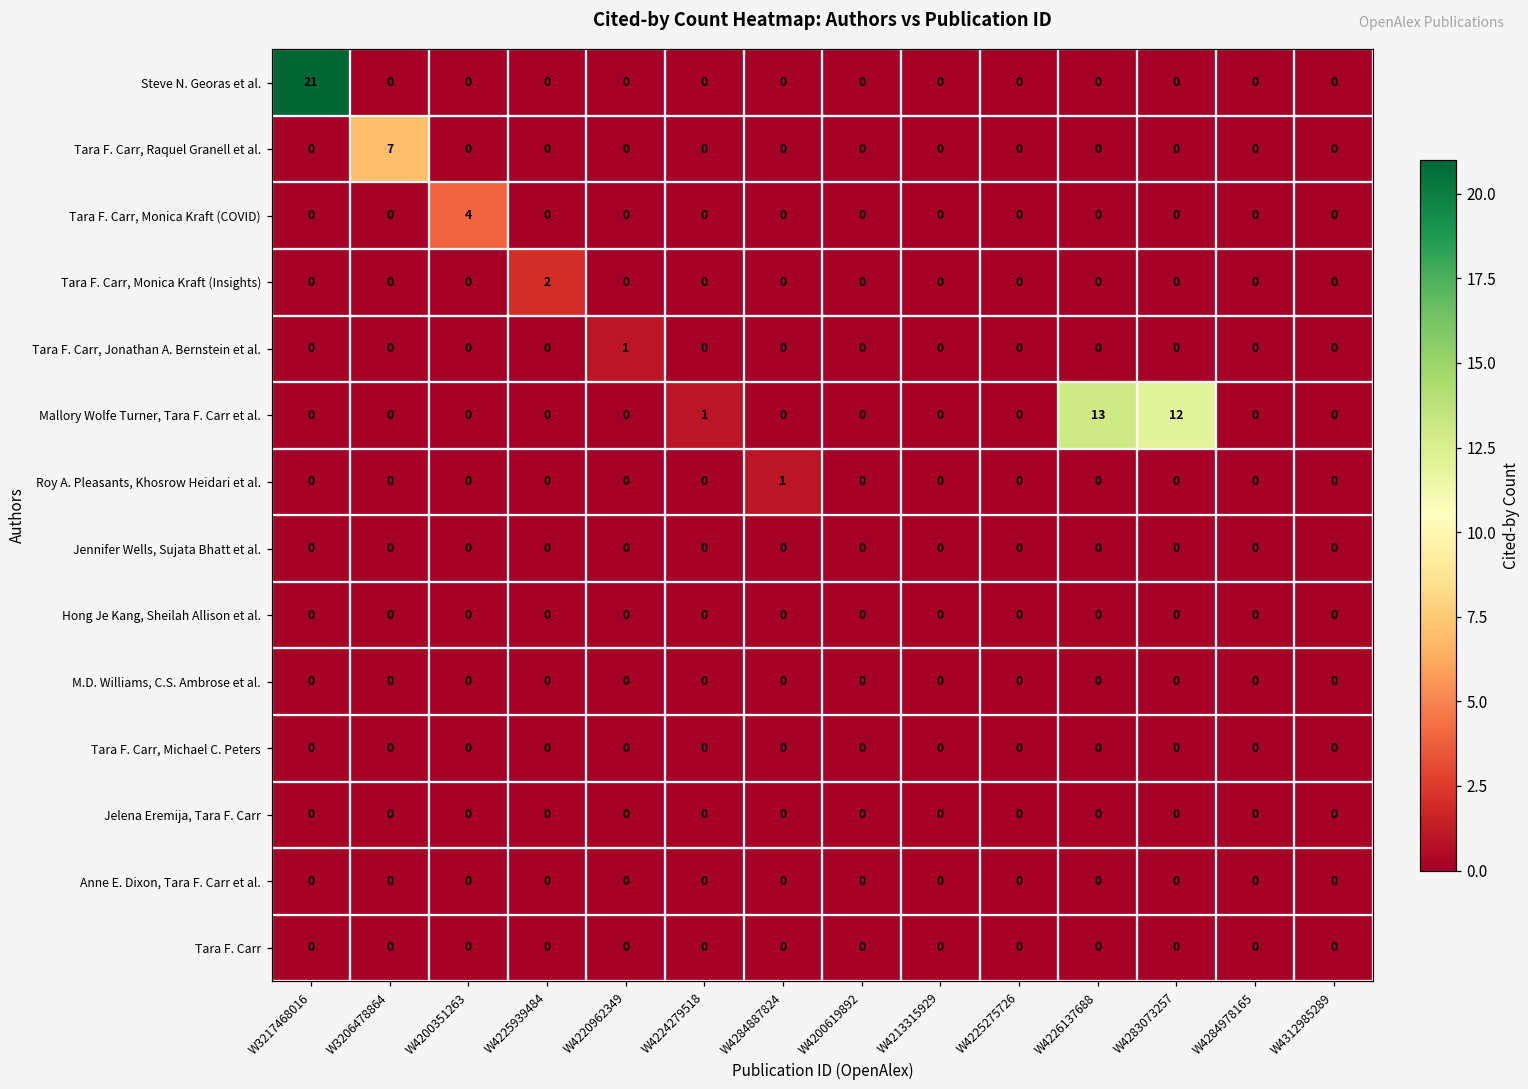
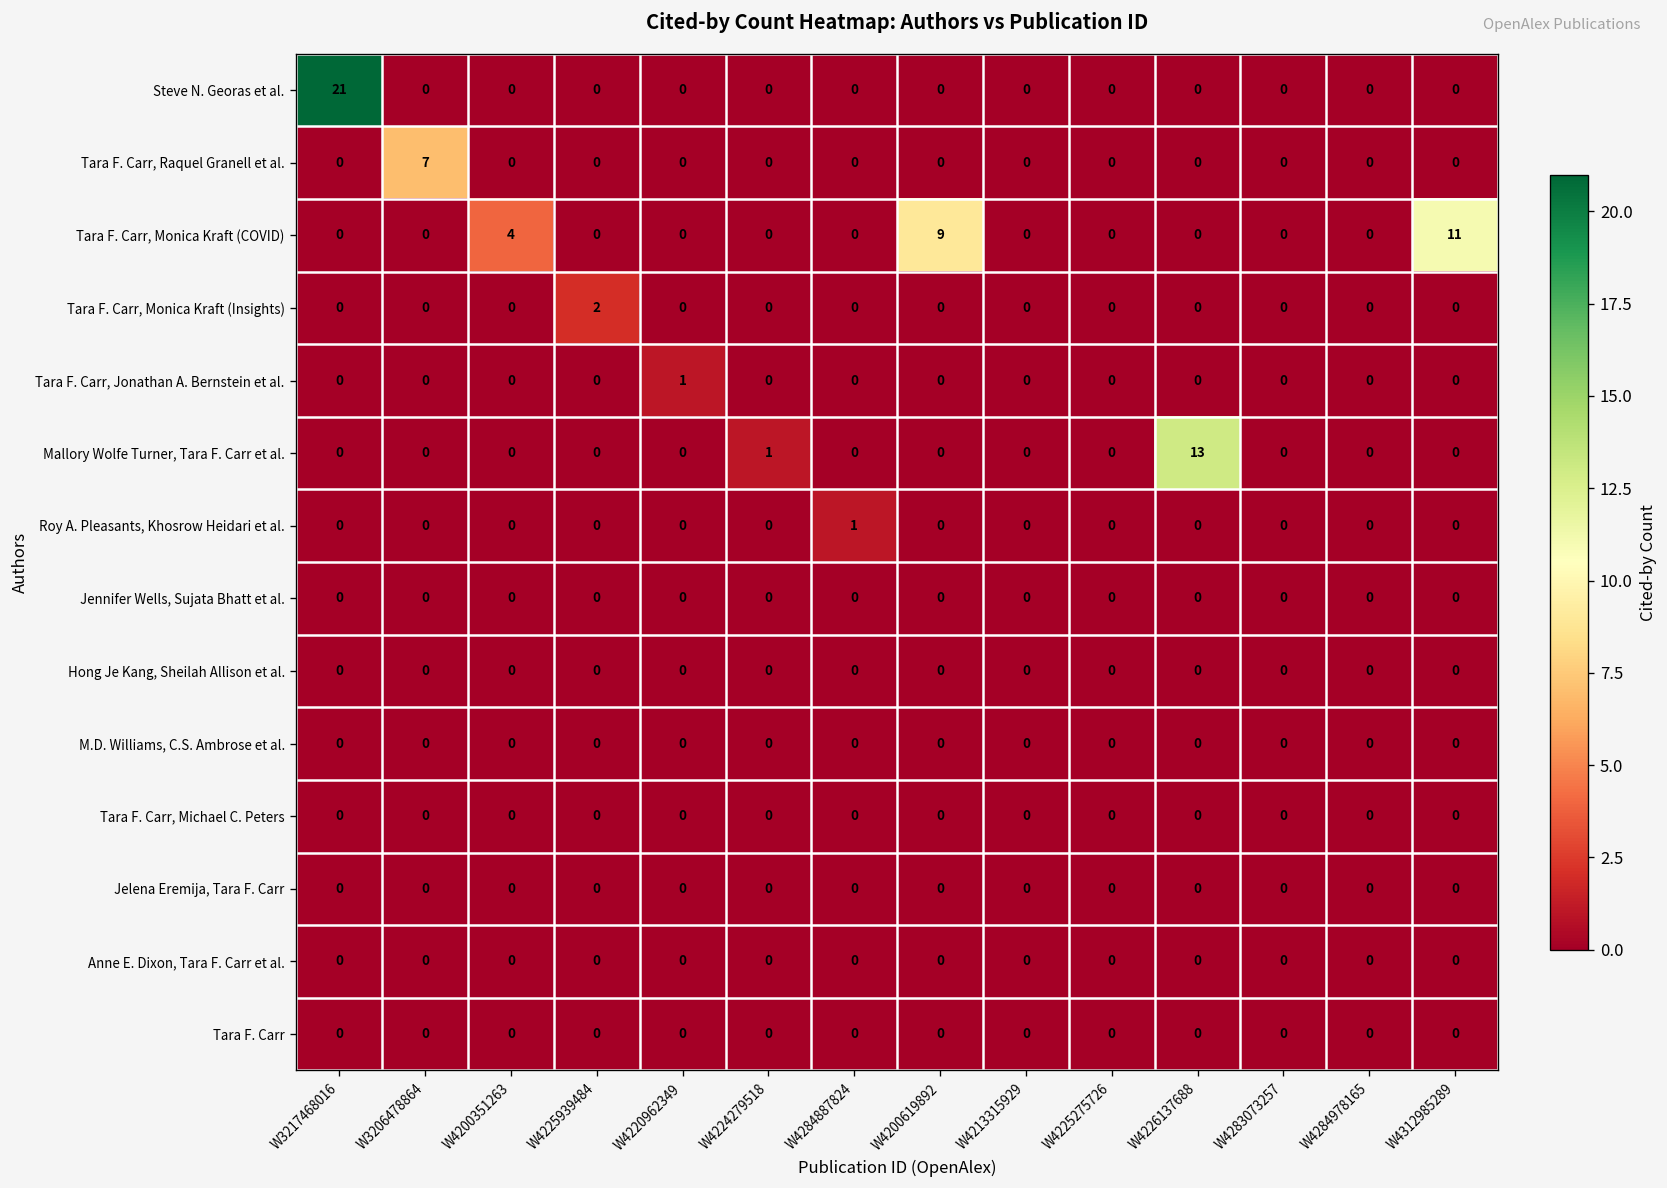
Tara F. Carr, Monica Kraft (COVID), W4200619892: 0 -> 9
Tara F. Carr, Monica Kraft (COVID), W4312985289: 0 -> 11
Mallory Wolfe Turner, Tara F. Carr et al., W4283073257: 12 -> 0
